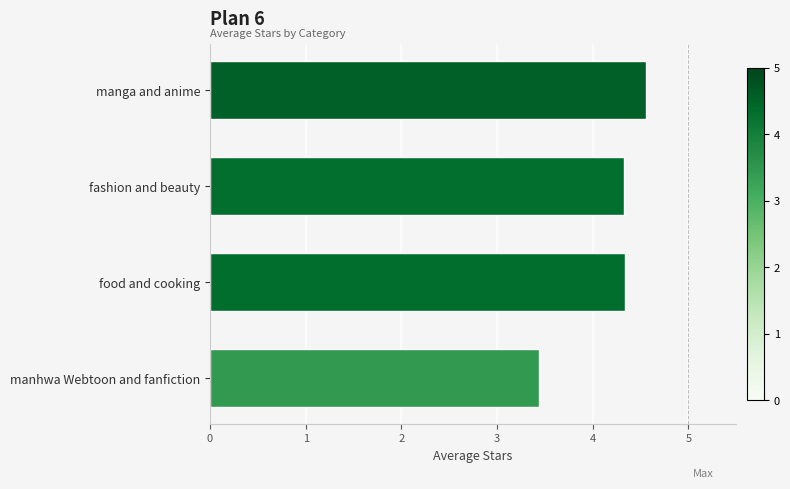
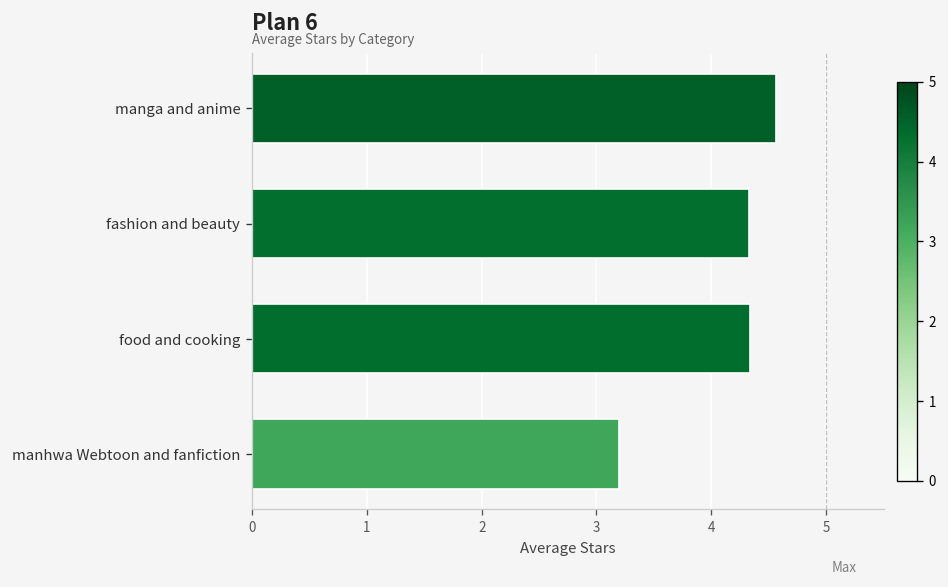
manhwa Webtoon and fanfiction: 3.4 -> 3.2
